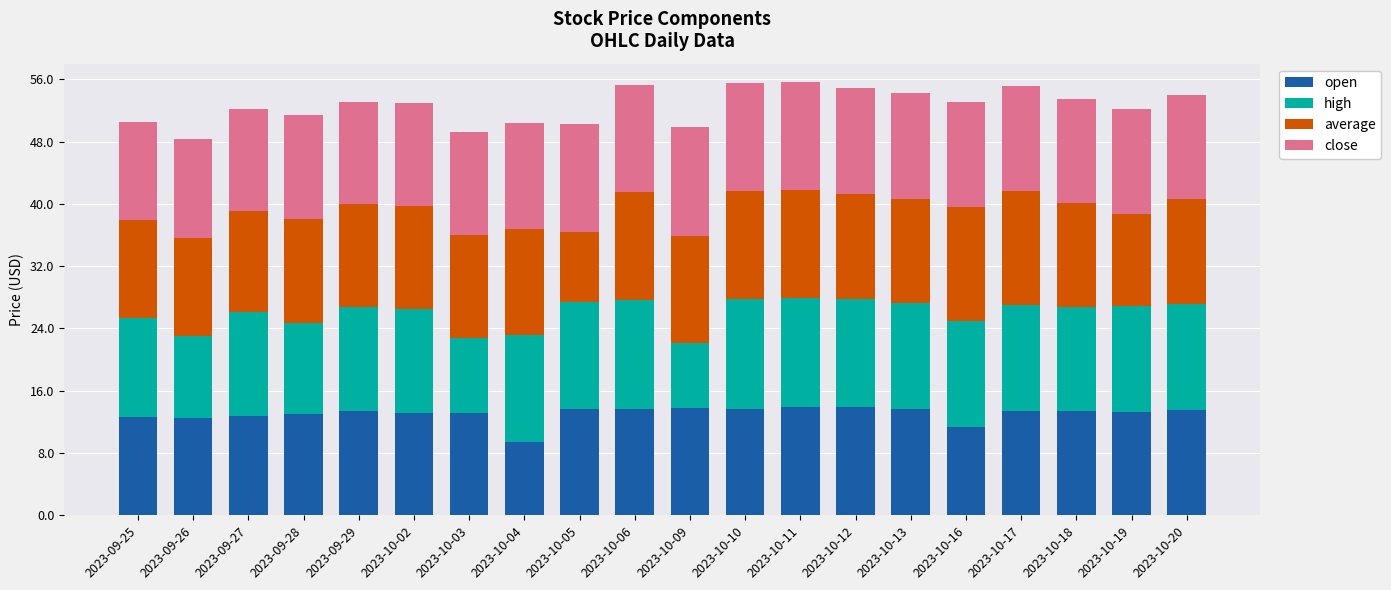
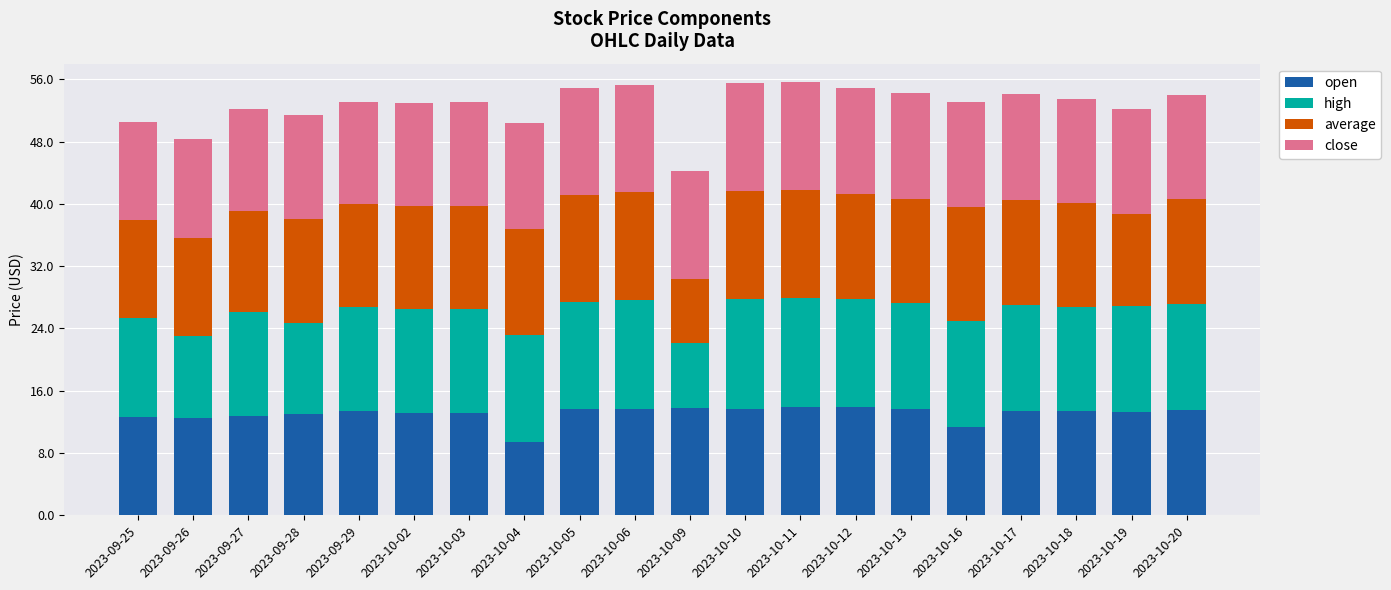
high, 2023-10-03: 10 -> 13
average, 2023-10-05: 9 -> 14
average, 2023-10-09: 14 -> 8
average, 2023-10-17: 15 -> 14
